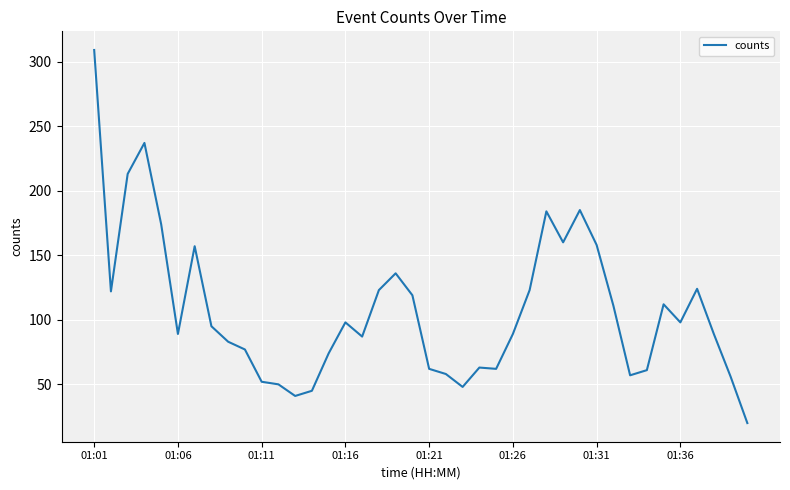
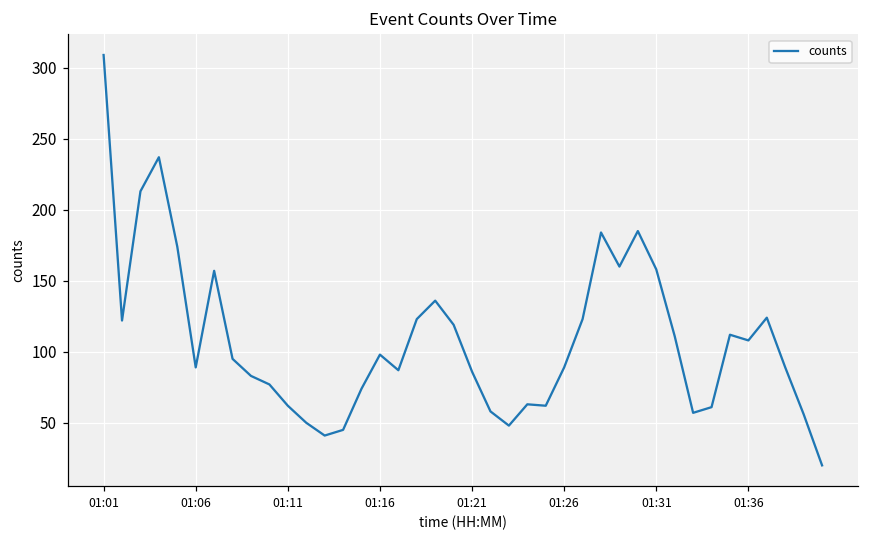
01:11: 52 -> 62
01:21: 62 -> 86
01:36: 98 -> 108
